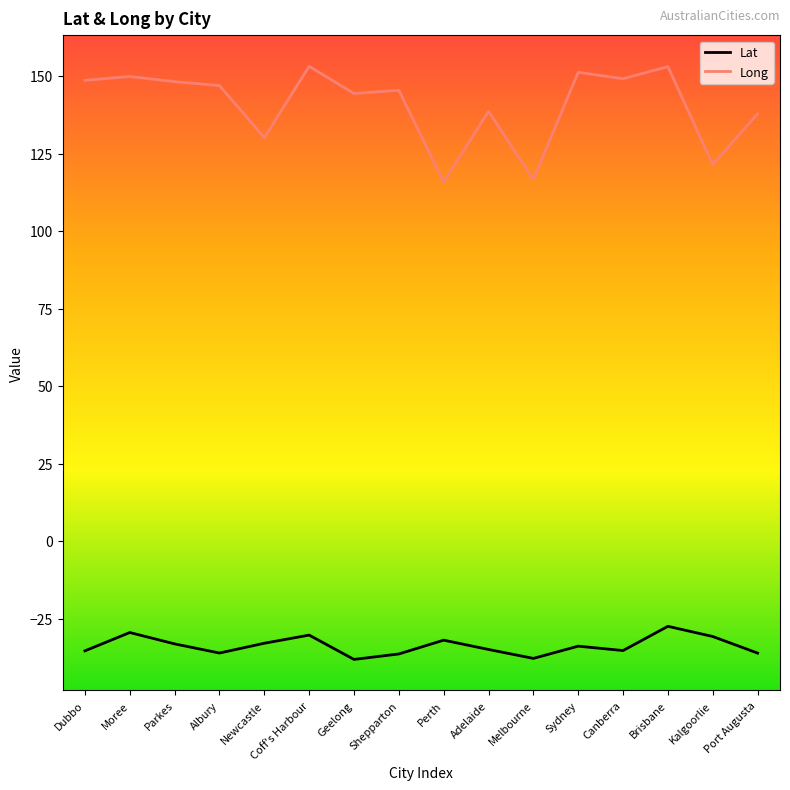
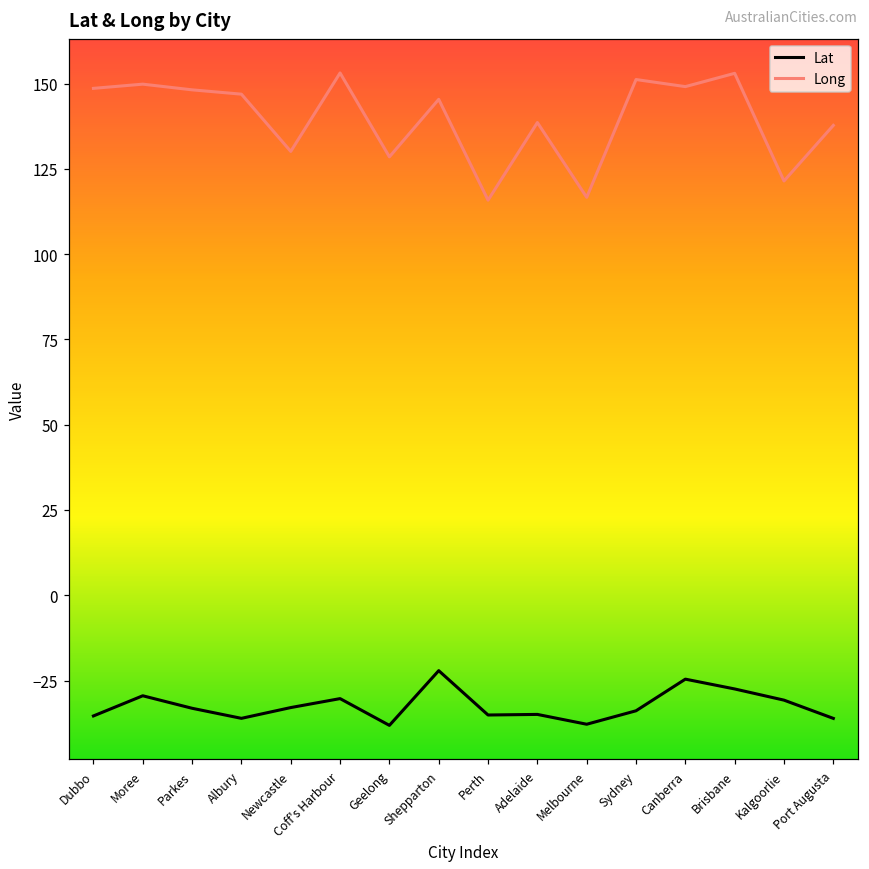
Long, Geelong: 144 -> 129
Lat, Shepparton: -36 -> -22
Lat, Perth: -32 -> -35
Lat, Canberra: -35 -> -25
